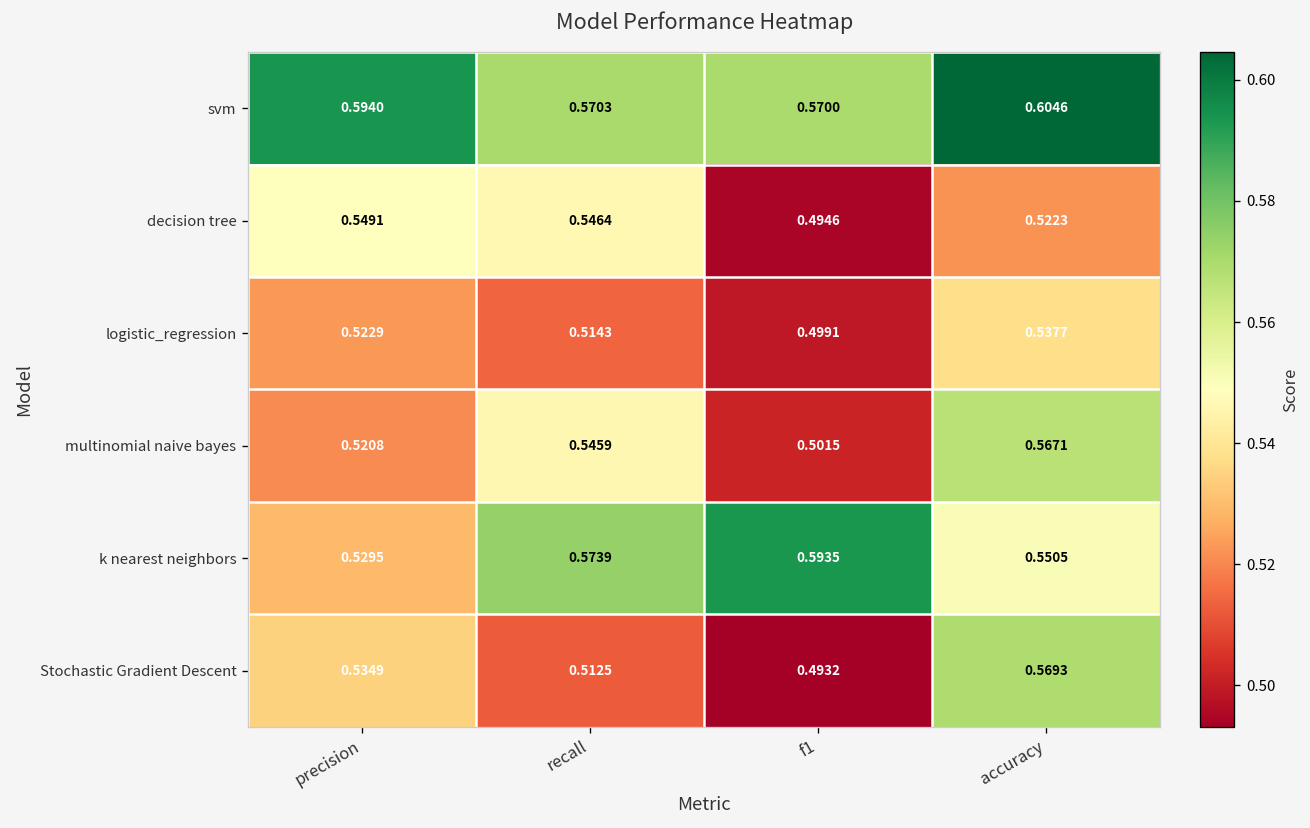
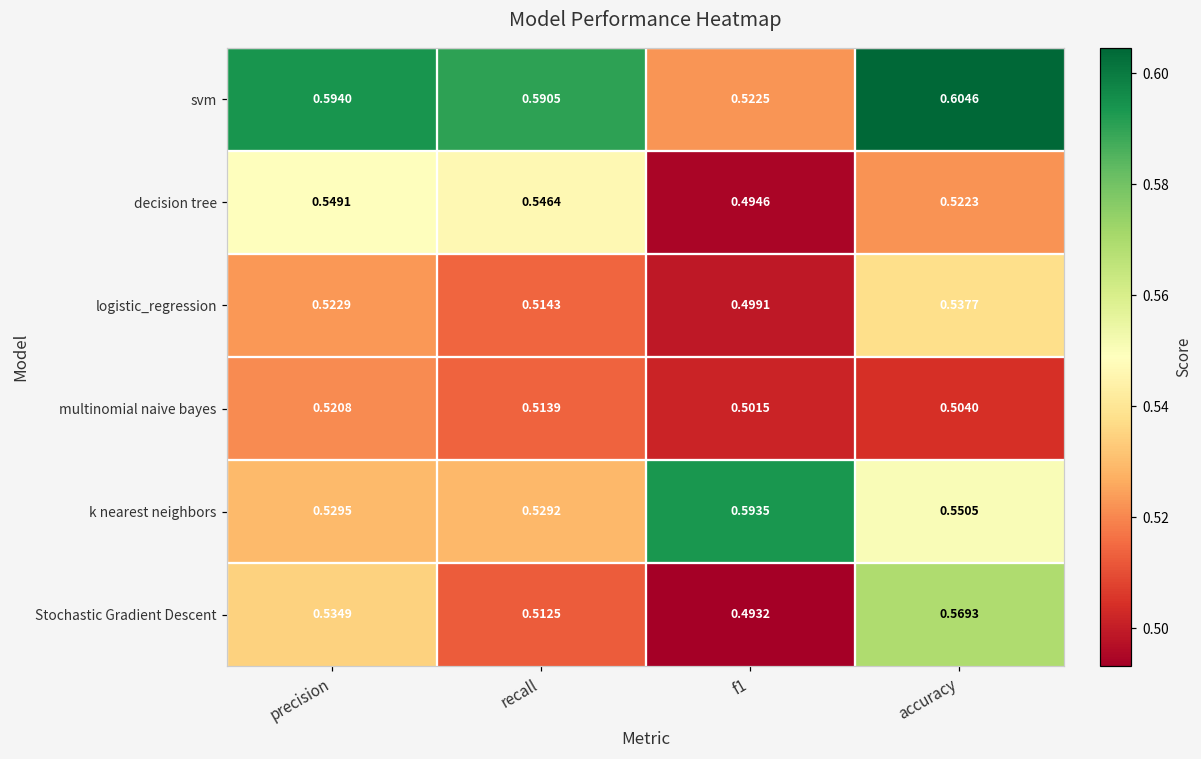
svm, recall: 0.5703 -> 0.5905
svm, f1: 0.5700 -> 0.5225
multinomial naive bayes, recall: 0.5459 -> 0.5139
multinomial naive bayes, accuracy: 0.5671 -> 0.5040
k nearest neighbors, recall: 0.5739 -> 0.5292
